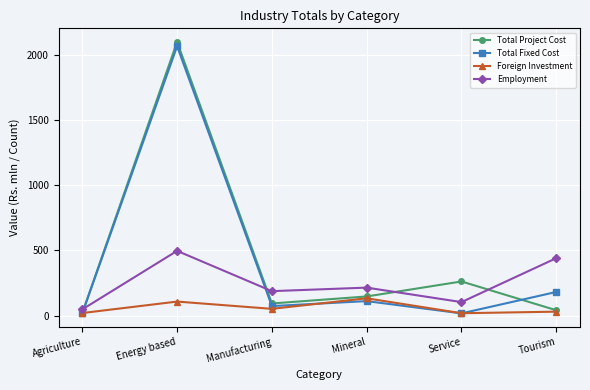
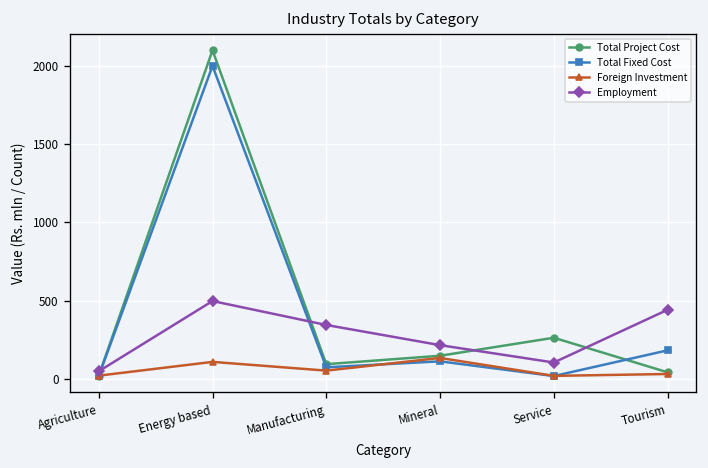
Total Fixed Cost, Energy based: 2070 -> 2000
Employment, Manufacturing: 190 -> 340
